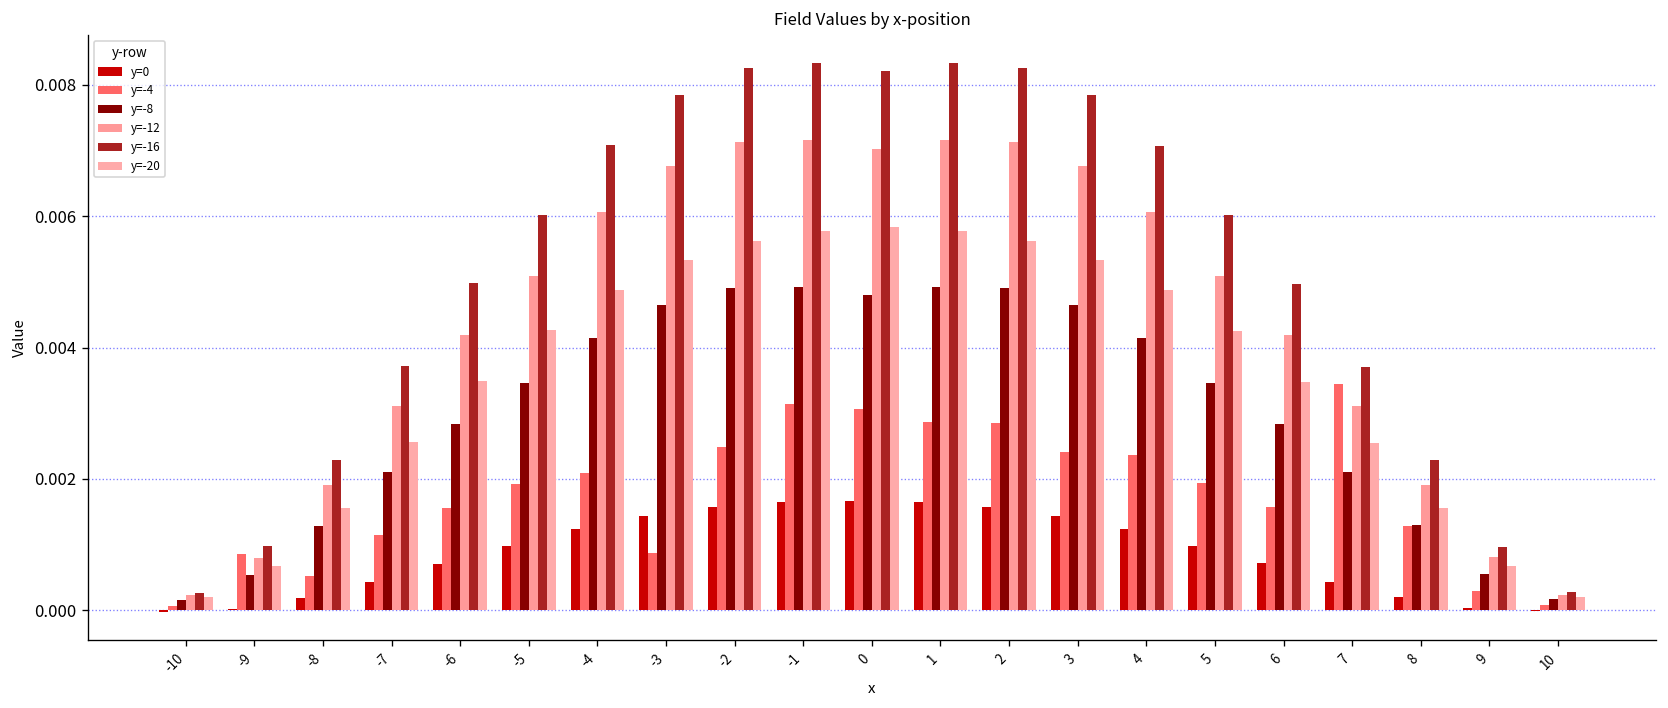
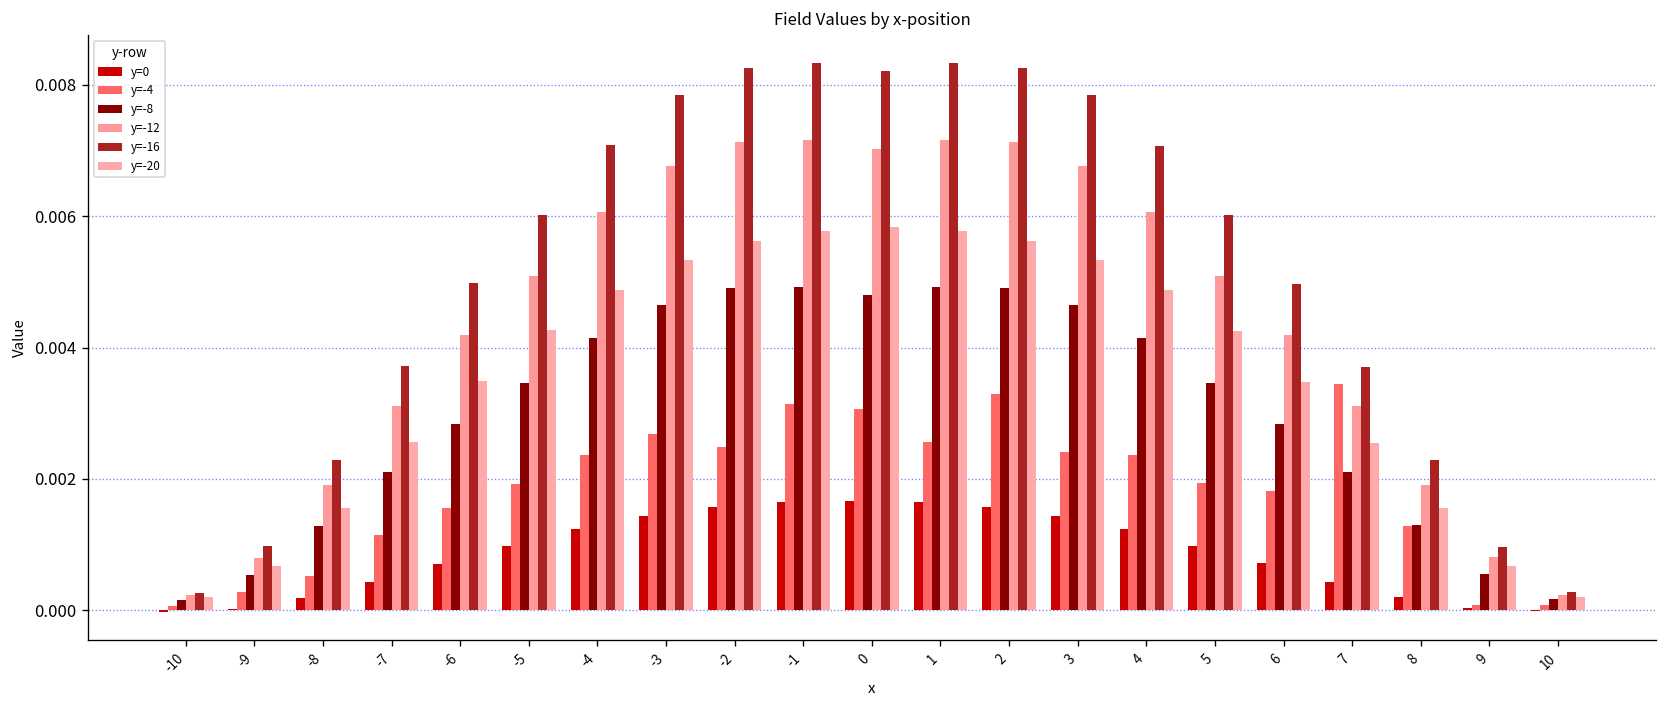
y=-4, -9: 0.0009 -> 0.0003
y=-4, -4: 0.0021 -> 0.0024
y=-4, -3: 0.0009 -> 0.0027
y=-4, 1: 0.0029 -> 0.0026
y=-4, 2: 0.0028 -> 0.0033
y=-4, 6: 0.0016 -> 0.0018
y=-4, 9: 0.0003 -> 0.0001
